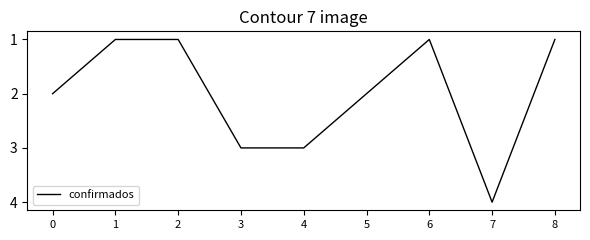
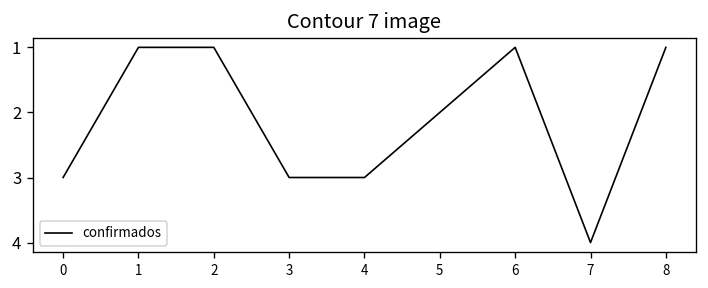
0: 2 -> 3
